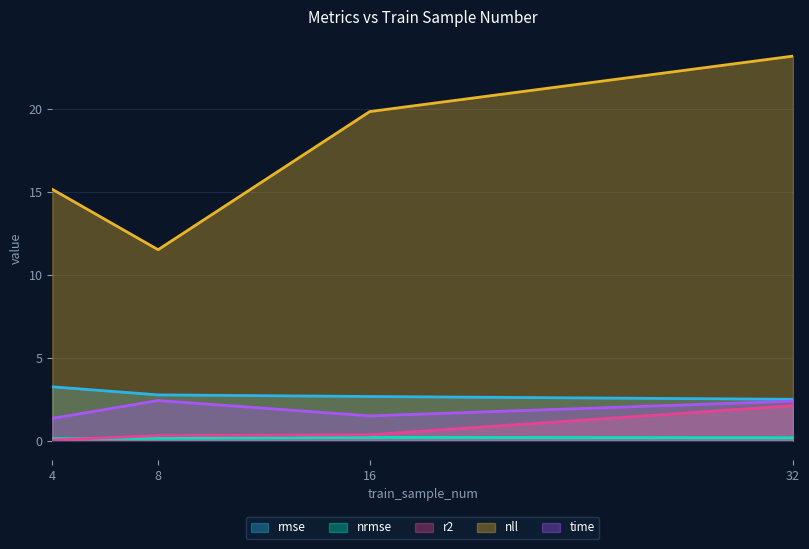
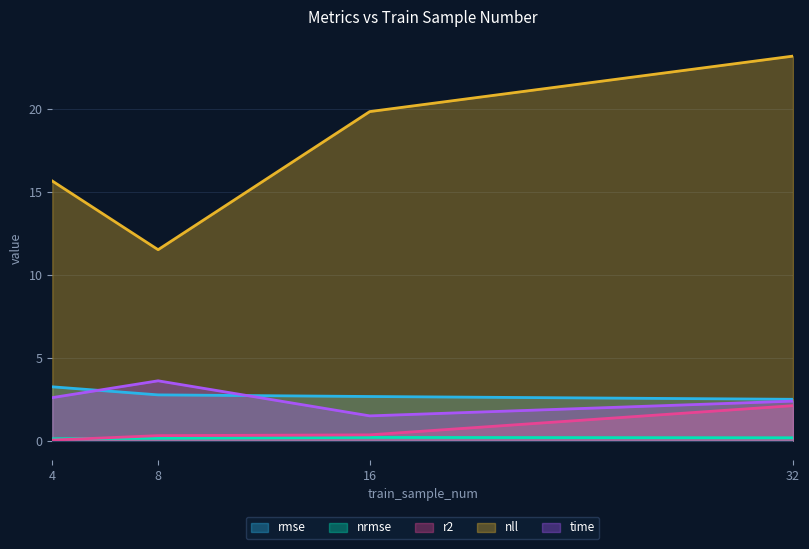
nll, 4: 15.2 -> 15.7
time, 4: 1.3 -> 2.6
time, 8: 2.4 -> 3.6
